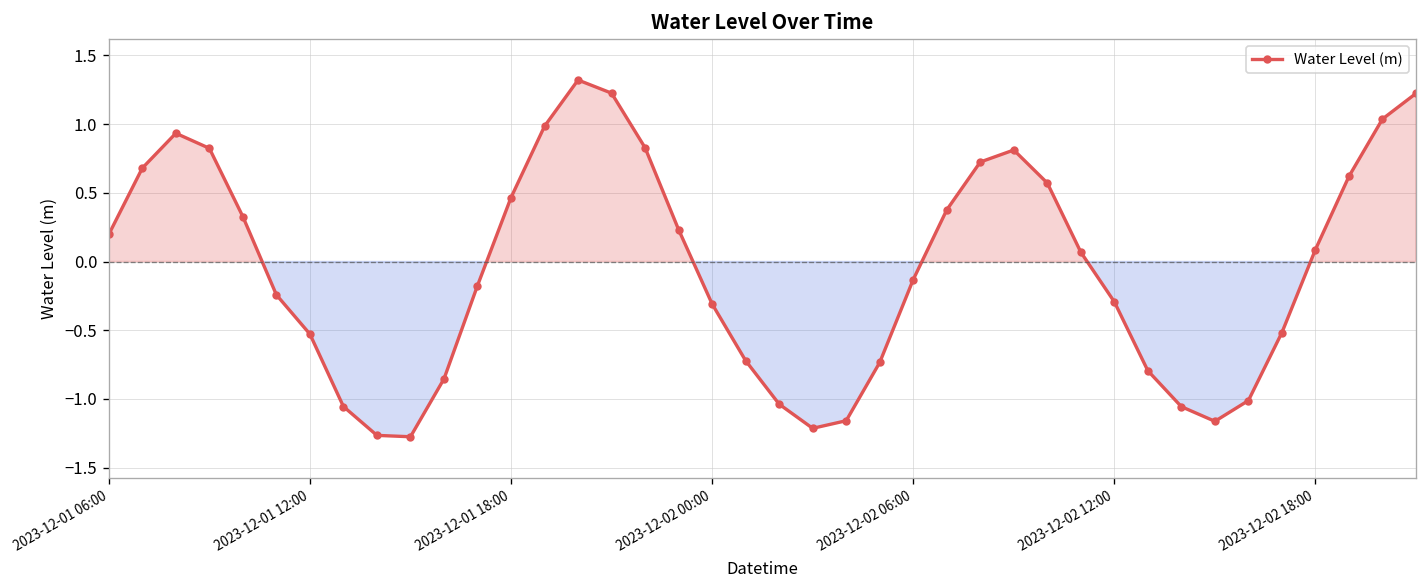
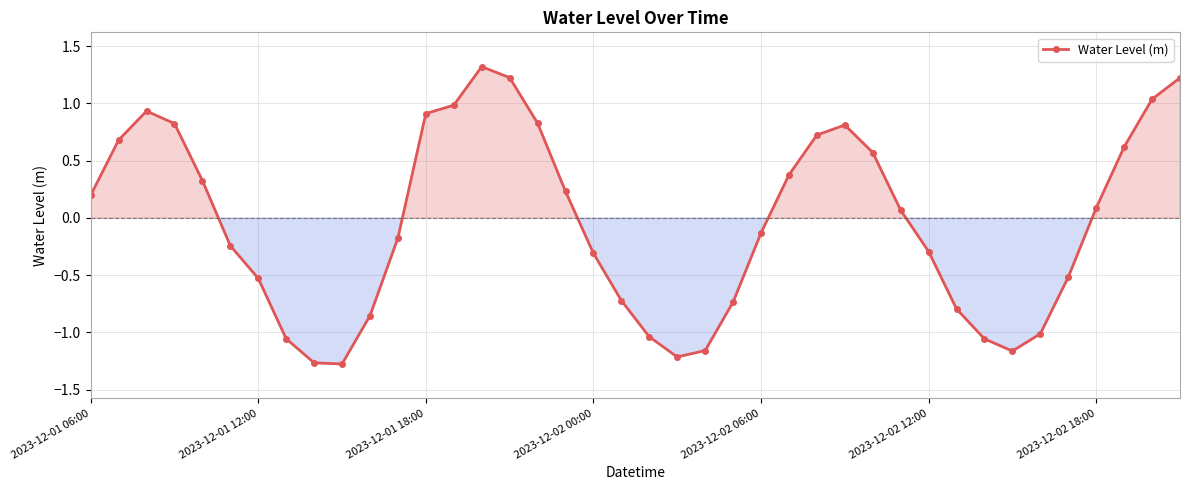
2023-12-01 18:00: 0.47 -> 0.91
